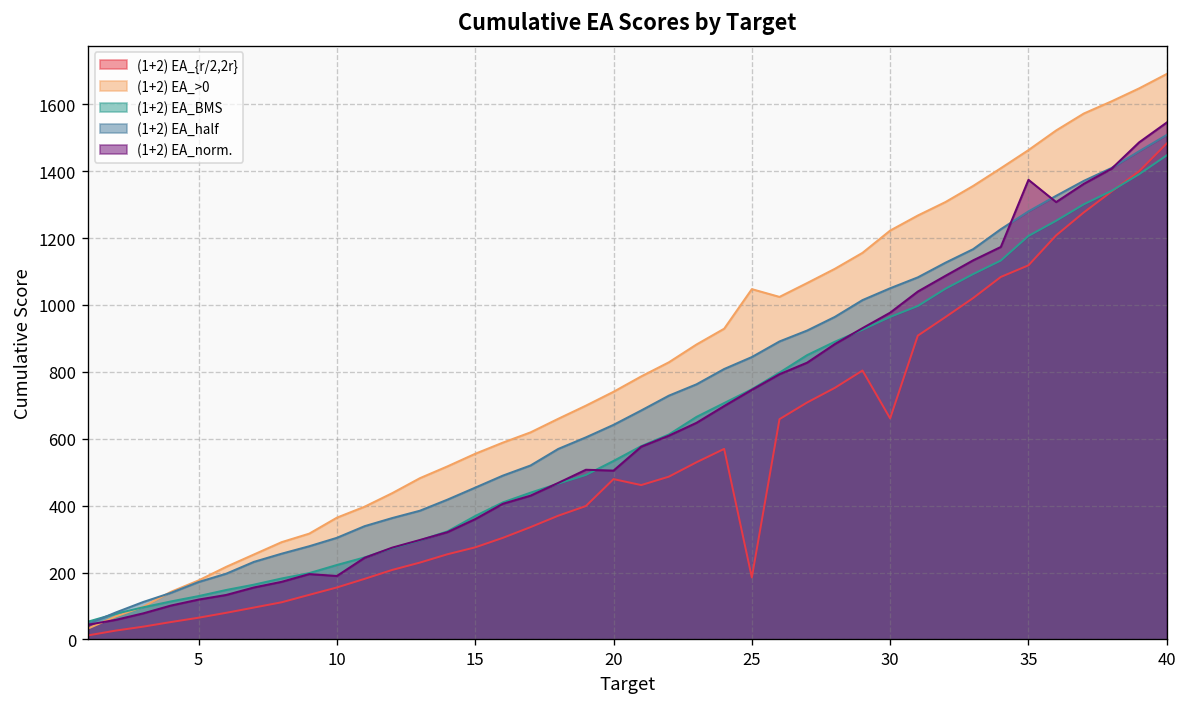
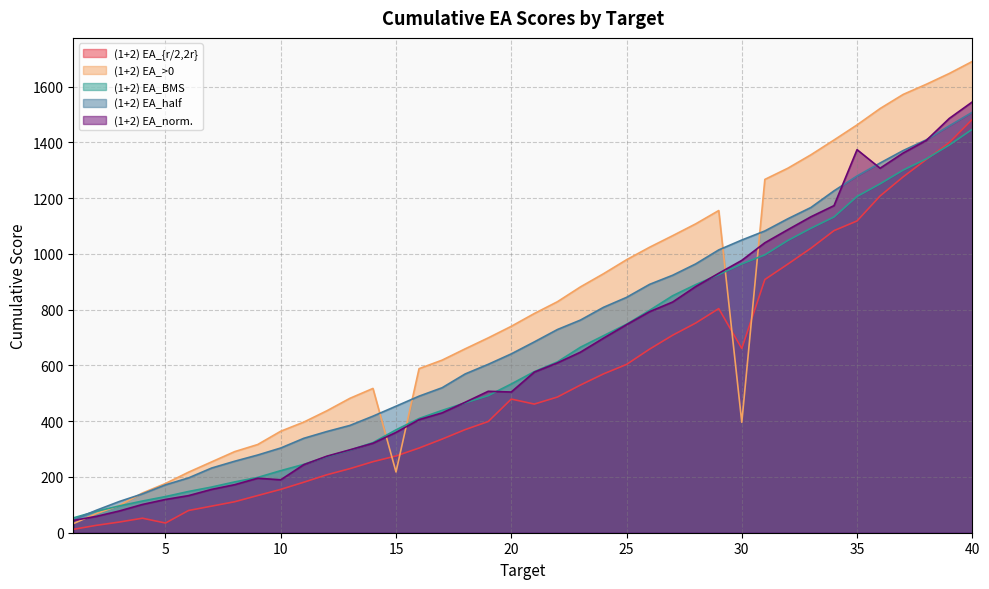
(1+2) EA_{r/2,2r}, 5: 70 -> 30
(1+2) EA_>0, 15: 560 -> 220
(1+2) EA_{r/2,2r}, 25: 190 -> 600
(1+2) EA_>0, 25: 1050 -> 980
(1+2) EA_>0, 30: 1220 -> 400
